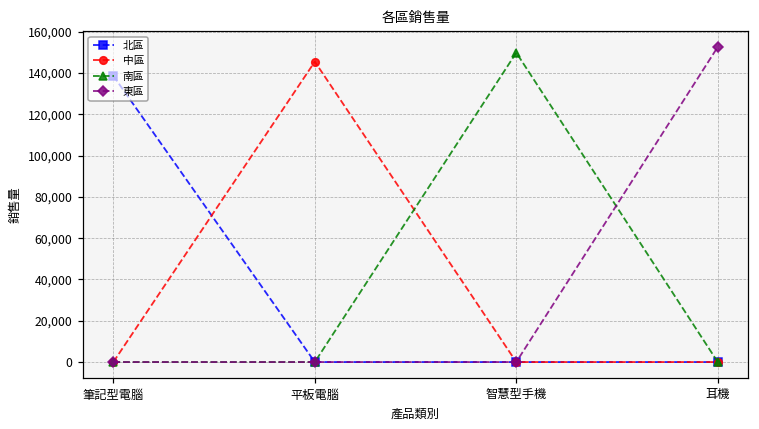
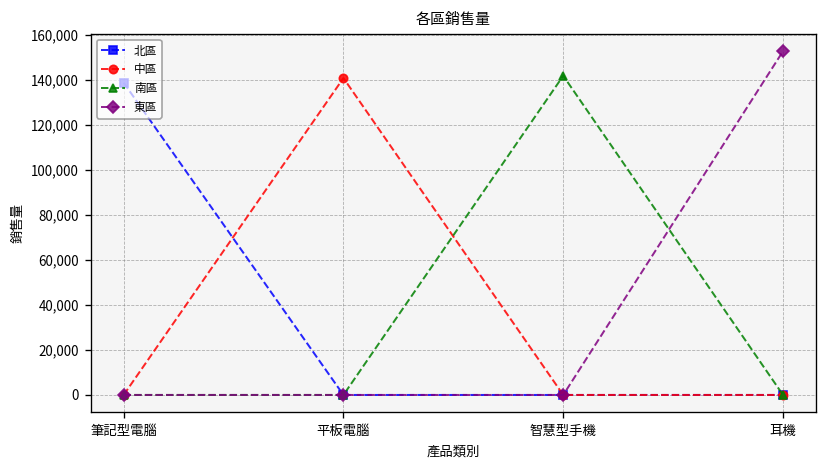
中區, 平板電腦: 145,000 -> 141,000
南區, 智慧型手機: 150,000 -> 142,000
